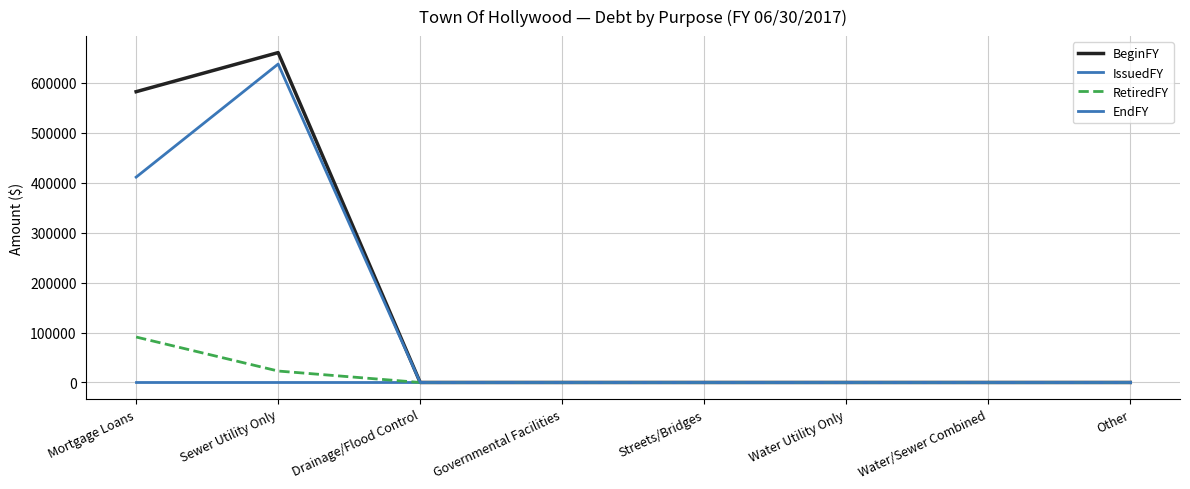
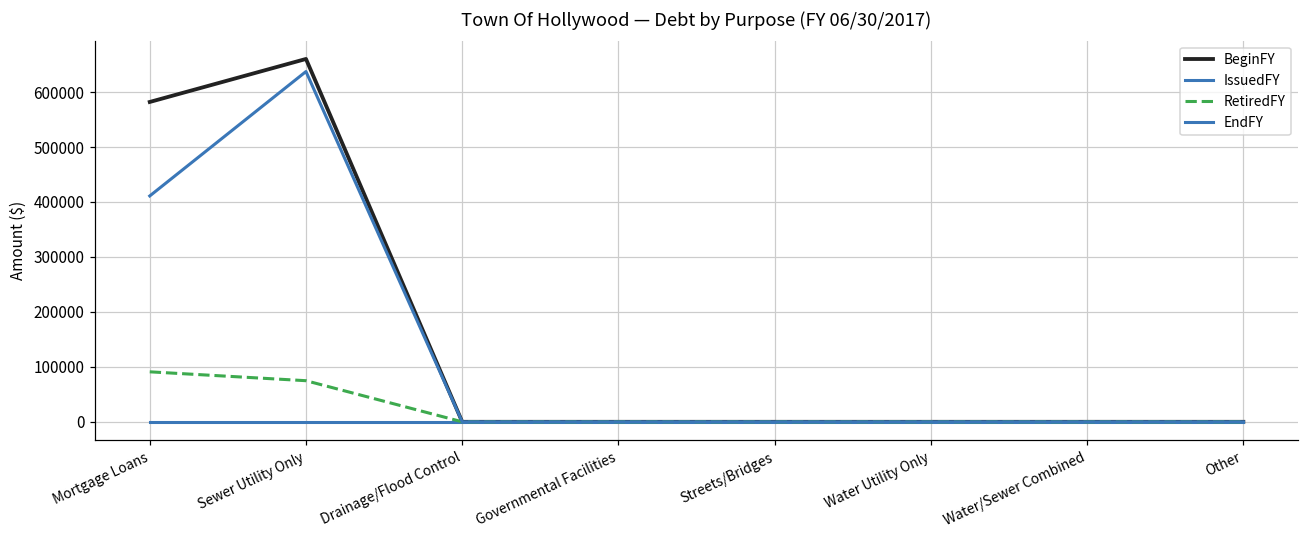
RetiredFY, Sewer Utility Only: 20000 -> 70000
